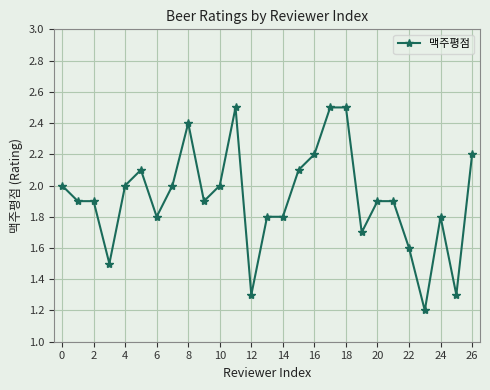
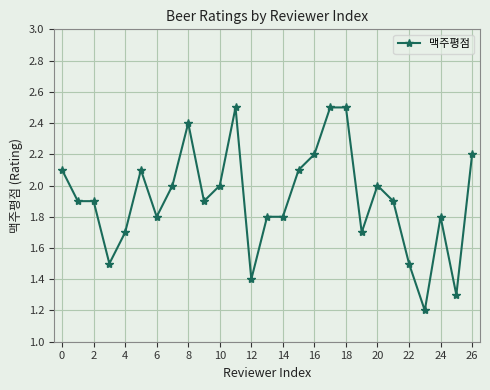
0: 2.0 -> 2.1
4: 2.0 -> 1.7
12: 1.3 -> 1.4
20: 1.9 -> 2.0
22: 1.6 -> 1.5
